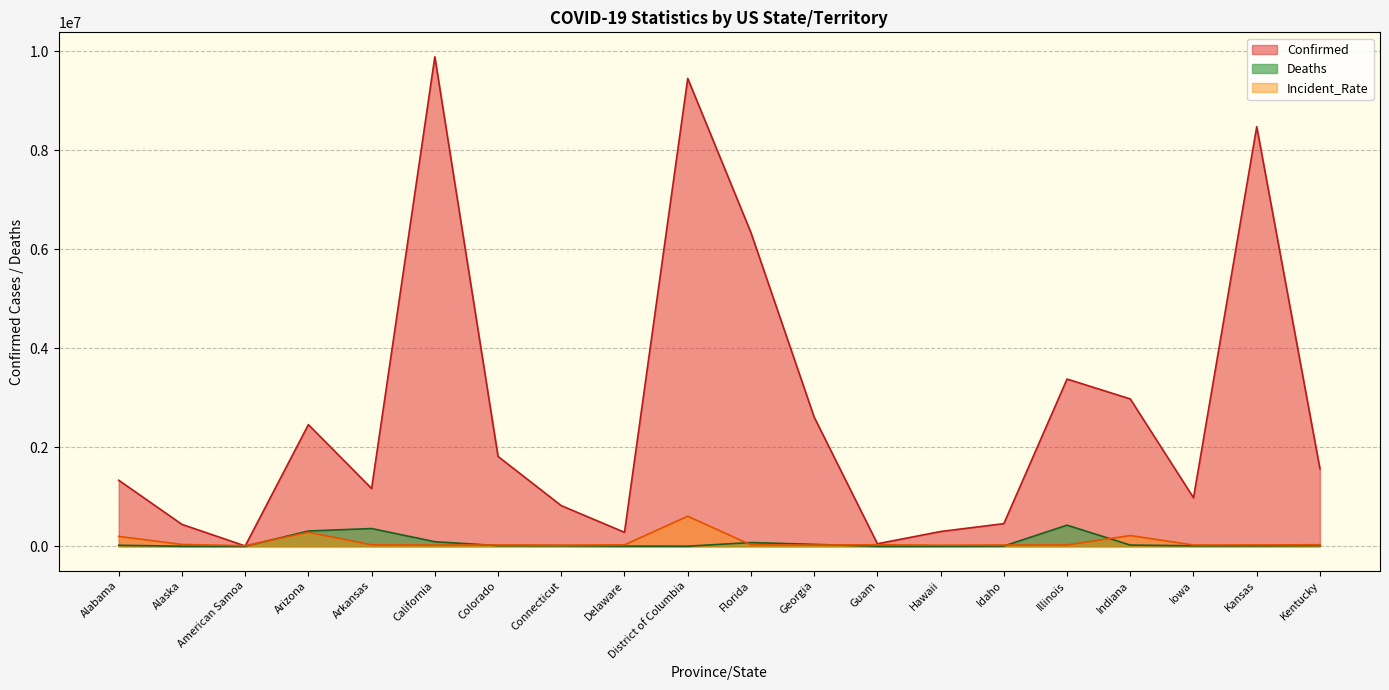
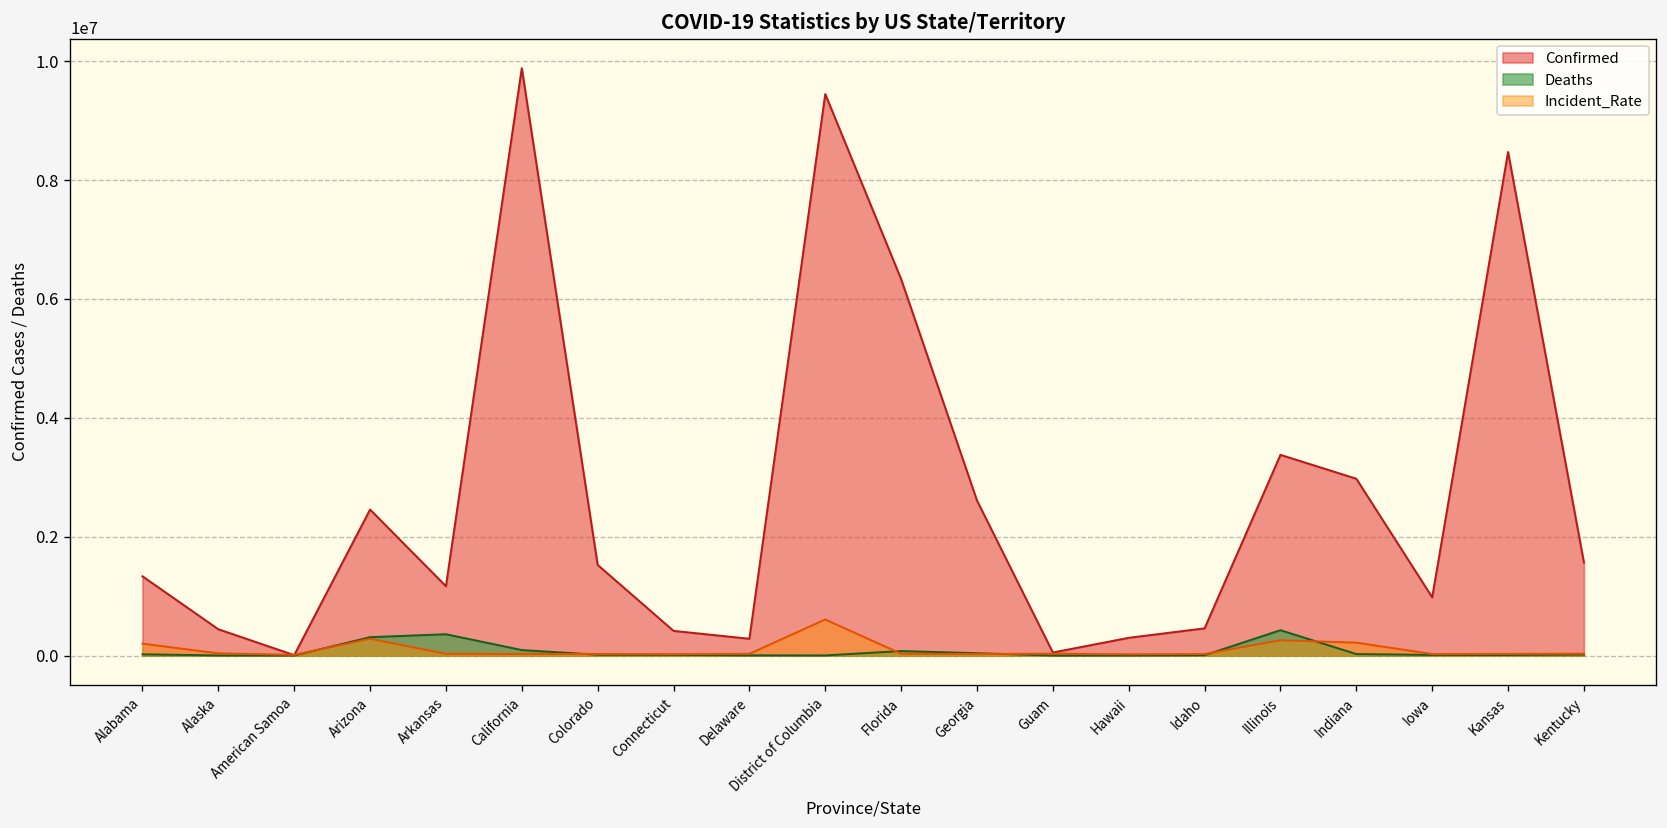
Confirmed, Colorado: 1800000 -> 1500000
Confirmed, Connecticut: 800000 -> 400000
Incident_Rate, Illinois: 0 -> 300000
